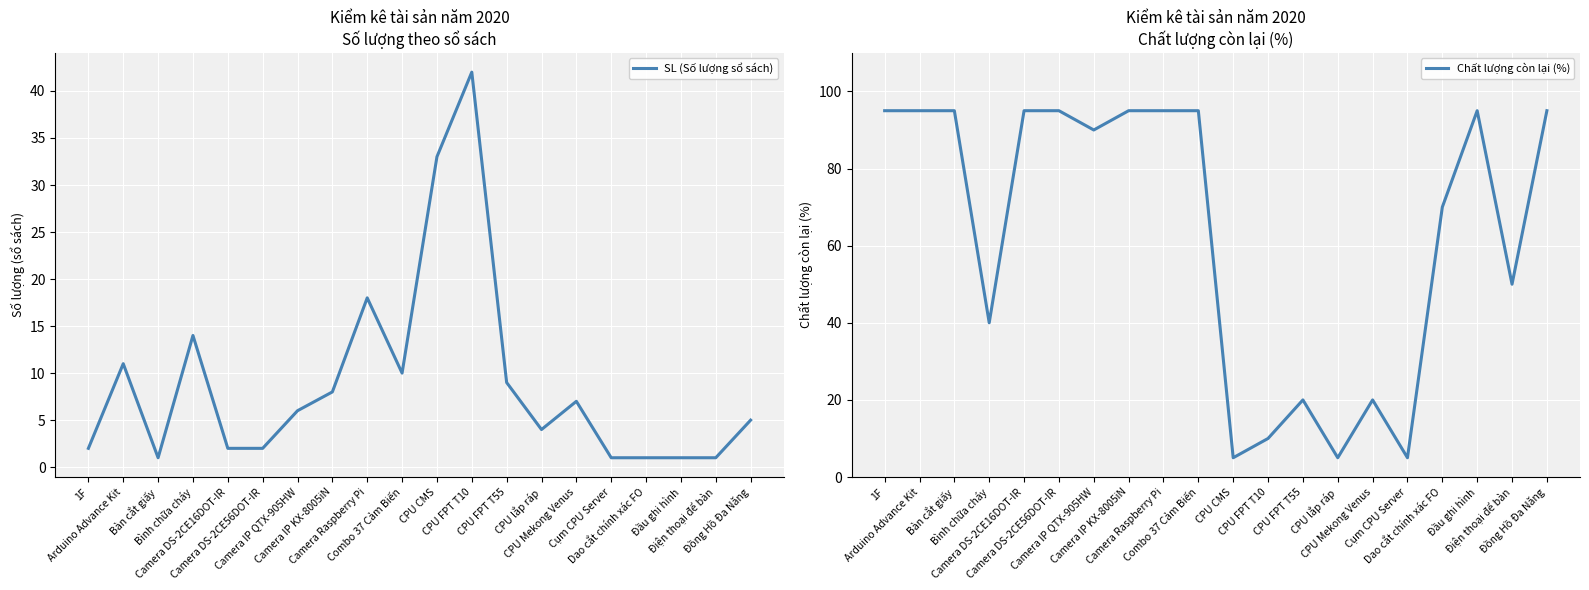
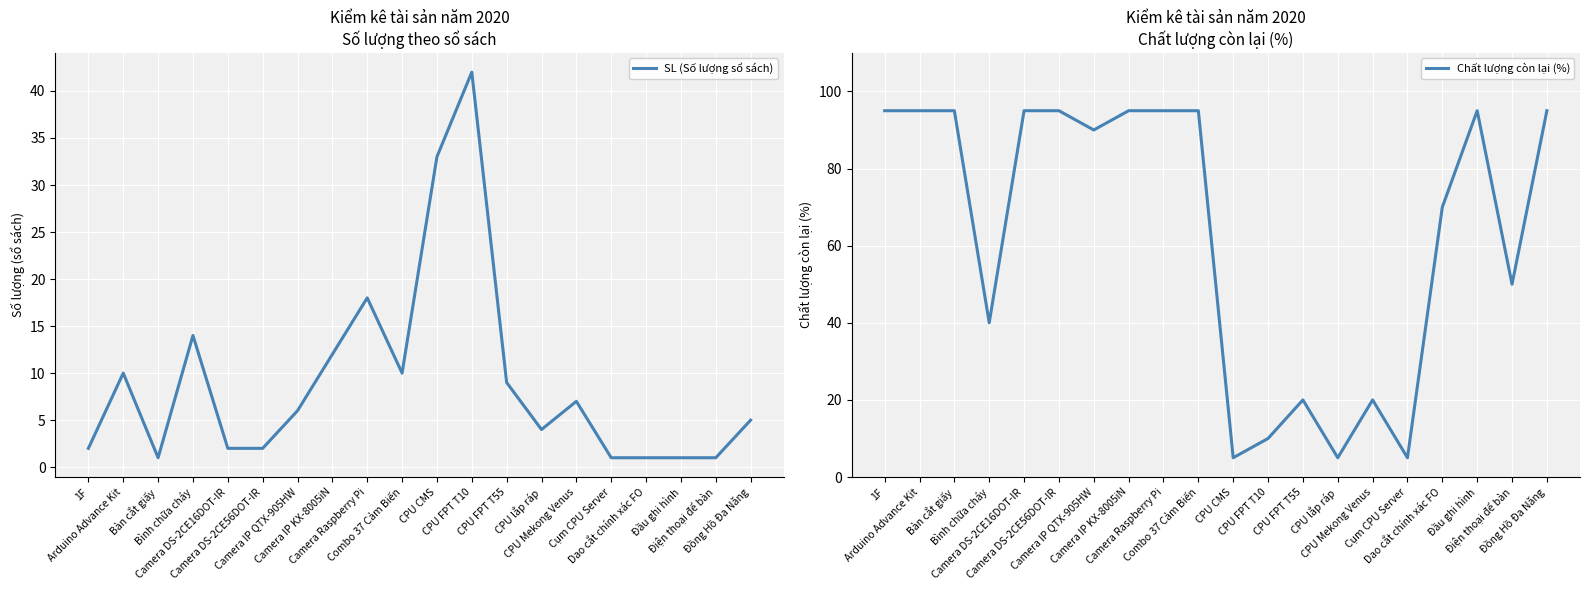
Kiểm kê tài sản năm 2020 Số lượng theo sổ sách, Arduino Advance Kit: 11 -> 10
Kiểm kê tài sản năm 2020 Số lượng theo sổ sách, Camera IP KX-8005iN: 8 -> 12
